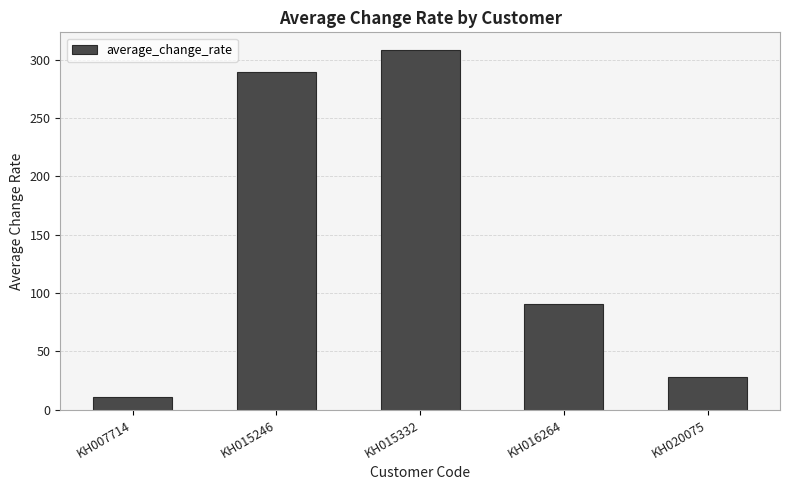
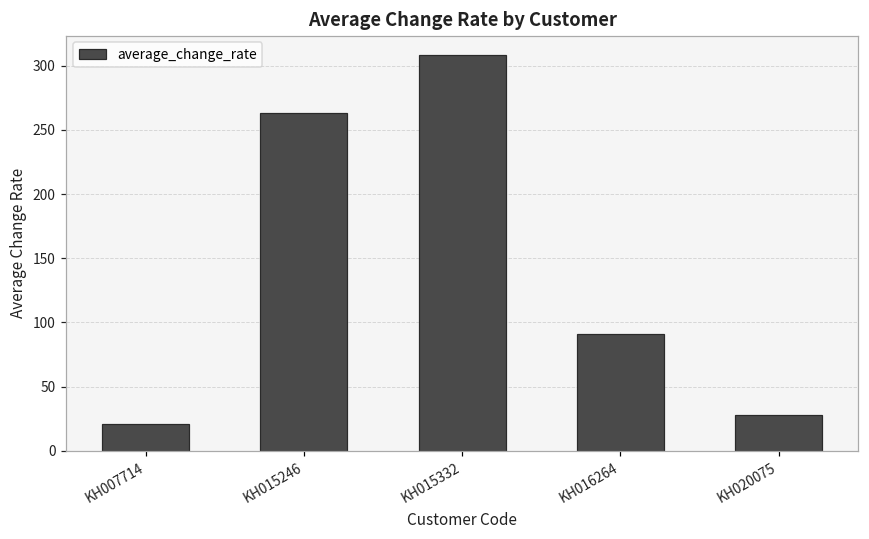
KH007714: 11 -> 21
KH015246: 289 -> 263
